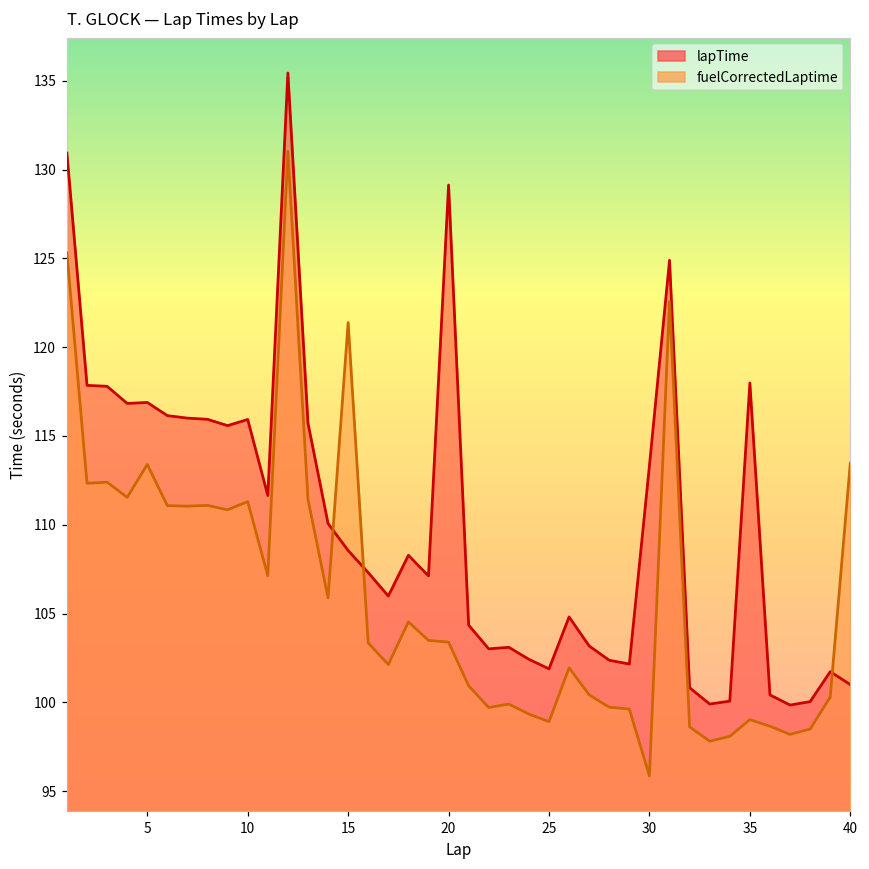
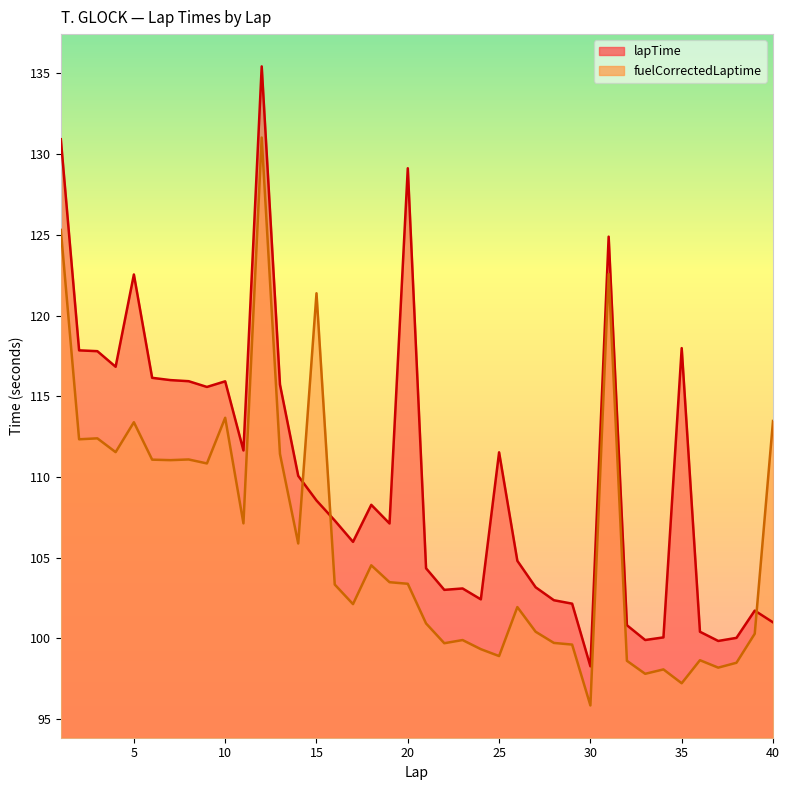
lapTime, 5: 116.9 -> 122.5
fuelCorrectedLaptime, 10: 111.3 -> 113.7
lapTime, 25: 101.9 -> 111.5
lapTime, 30: 113.3 -> 98.3
fuelCorrectedLaptime, 35: 99.0 -> 97.2
